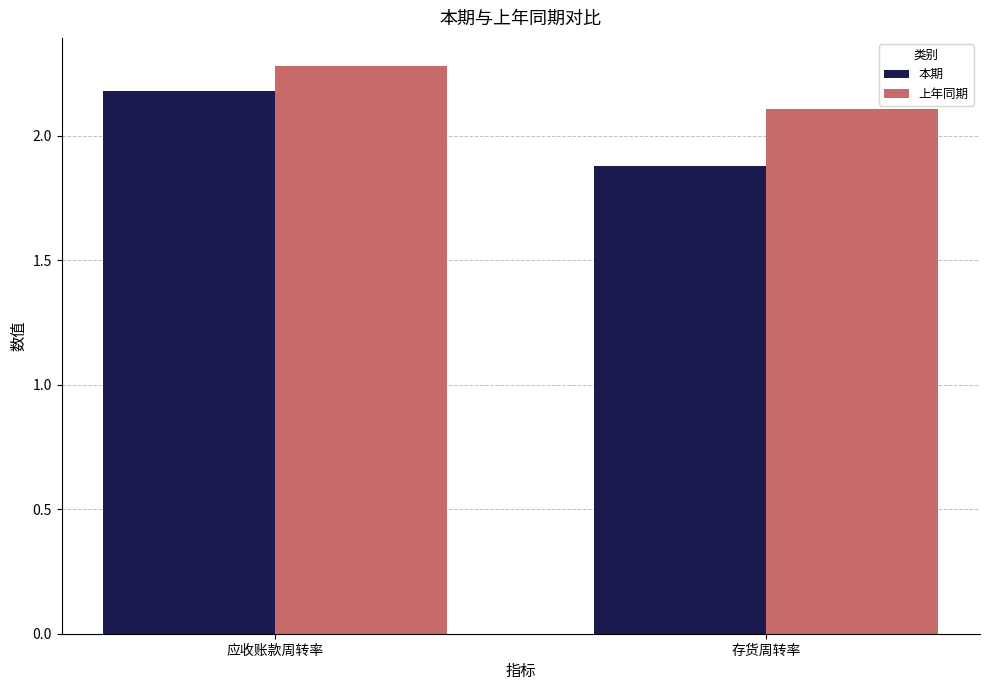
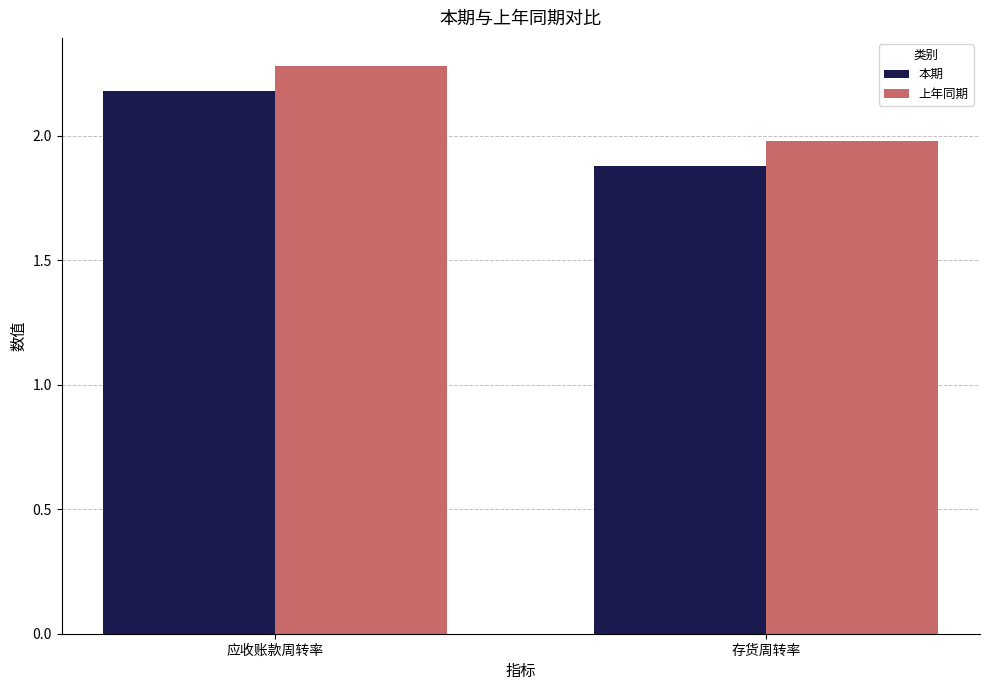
上年同期, 存货周转率: 2.11 -> 1.98
